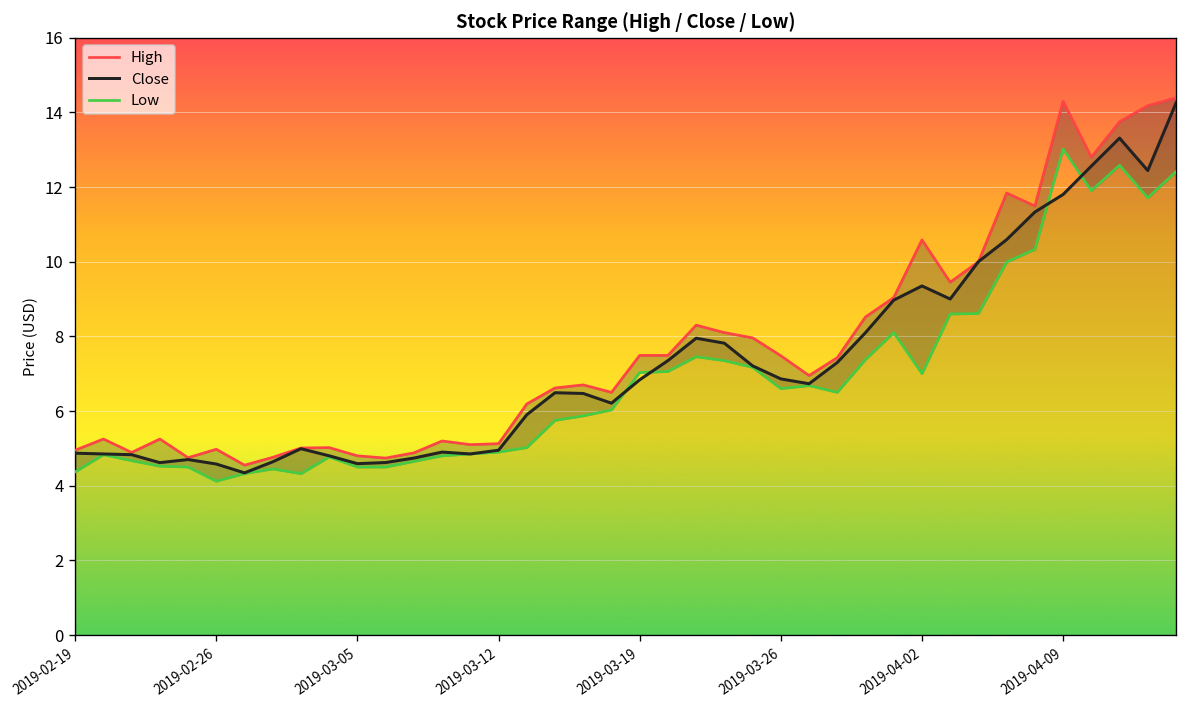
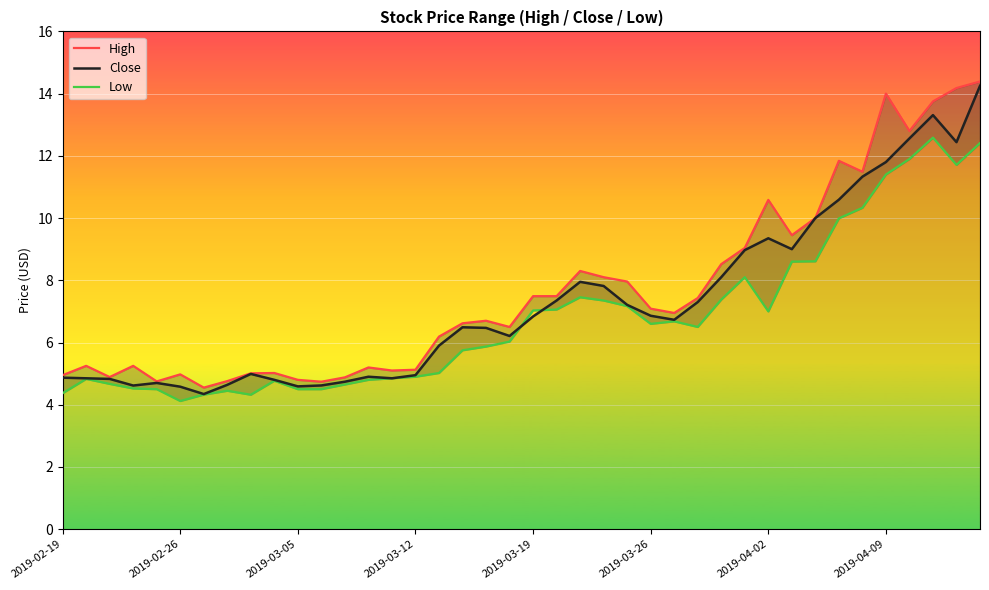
High, 2019-03-26: 7.5 -> 7.1
High, 2019-04-09: 14.3 -> 14.0
Low, 2019-04-09: 13.0 -> 11.4
